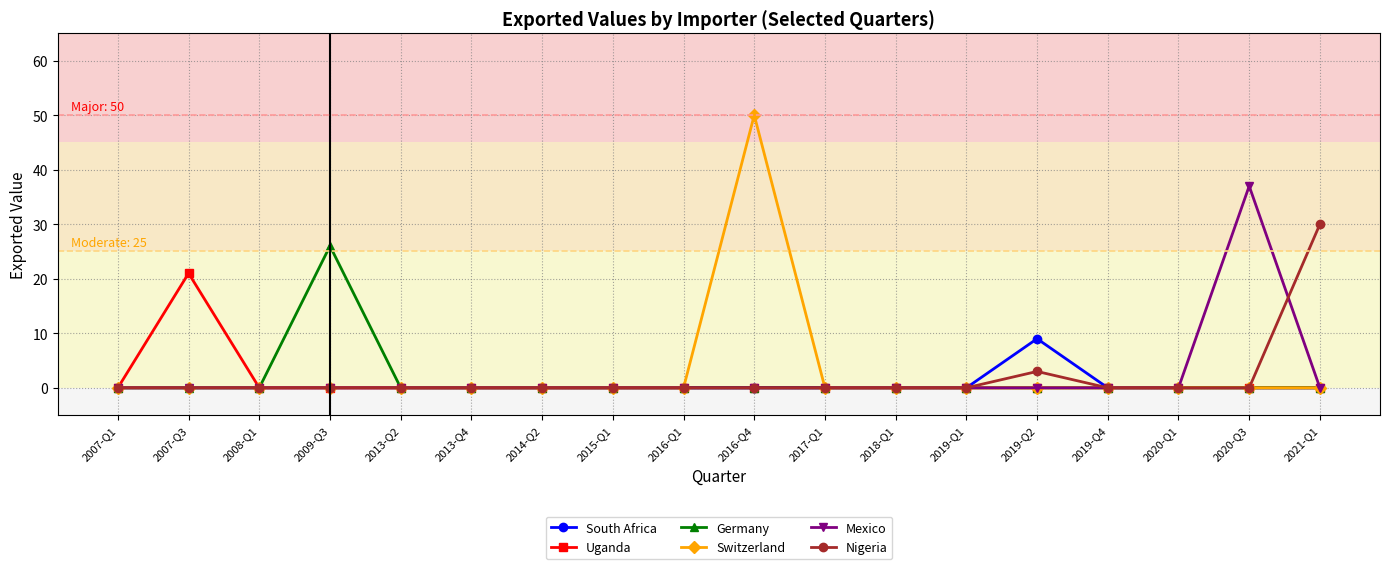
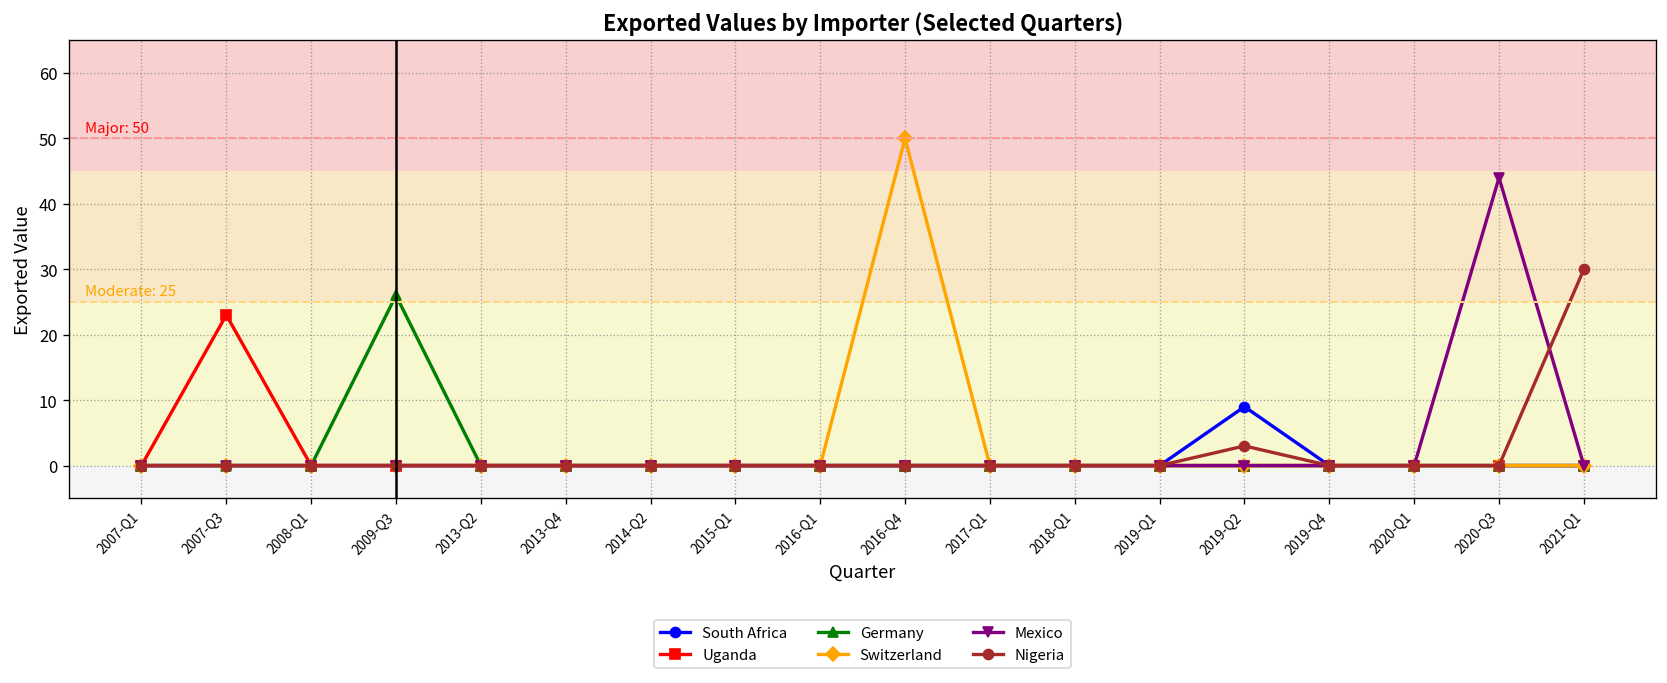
Uganda, 2007-Q3: 21 -> 23
Mexico, 2020-Q3: 37 -> 44
